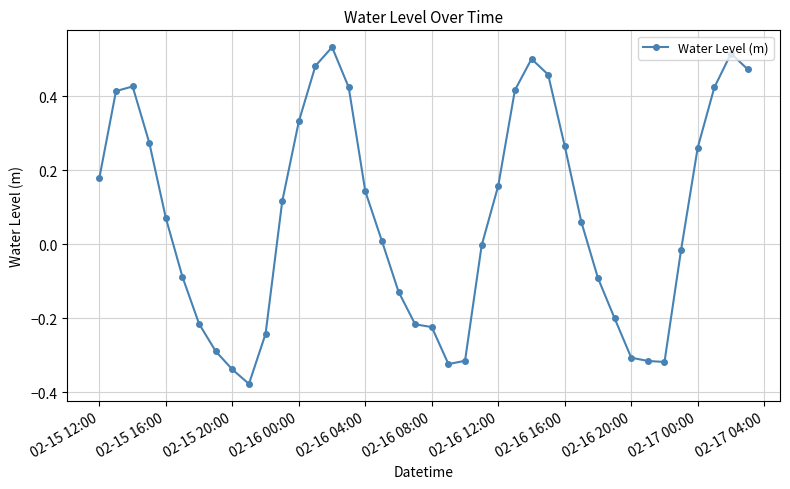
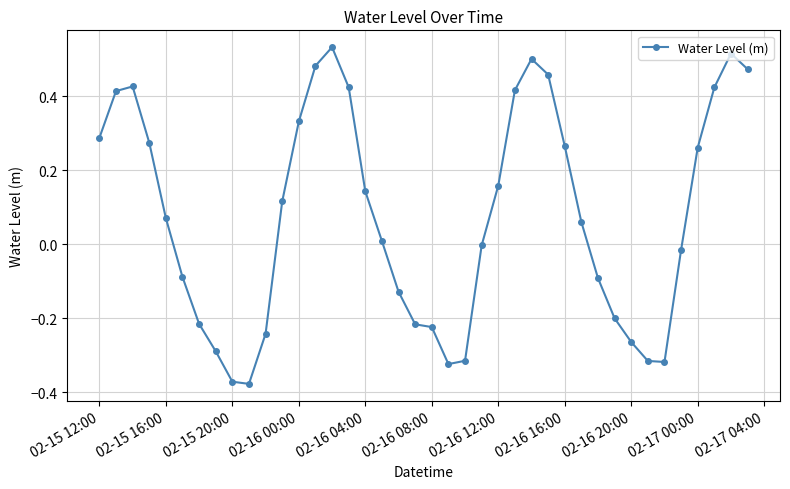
02-15 12:00: 0.18 -> 0.29
02-15 20:00: -0.34 -> -0.37
02-16 20:00: -0.31 -> -0.26
